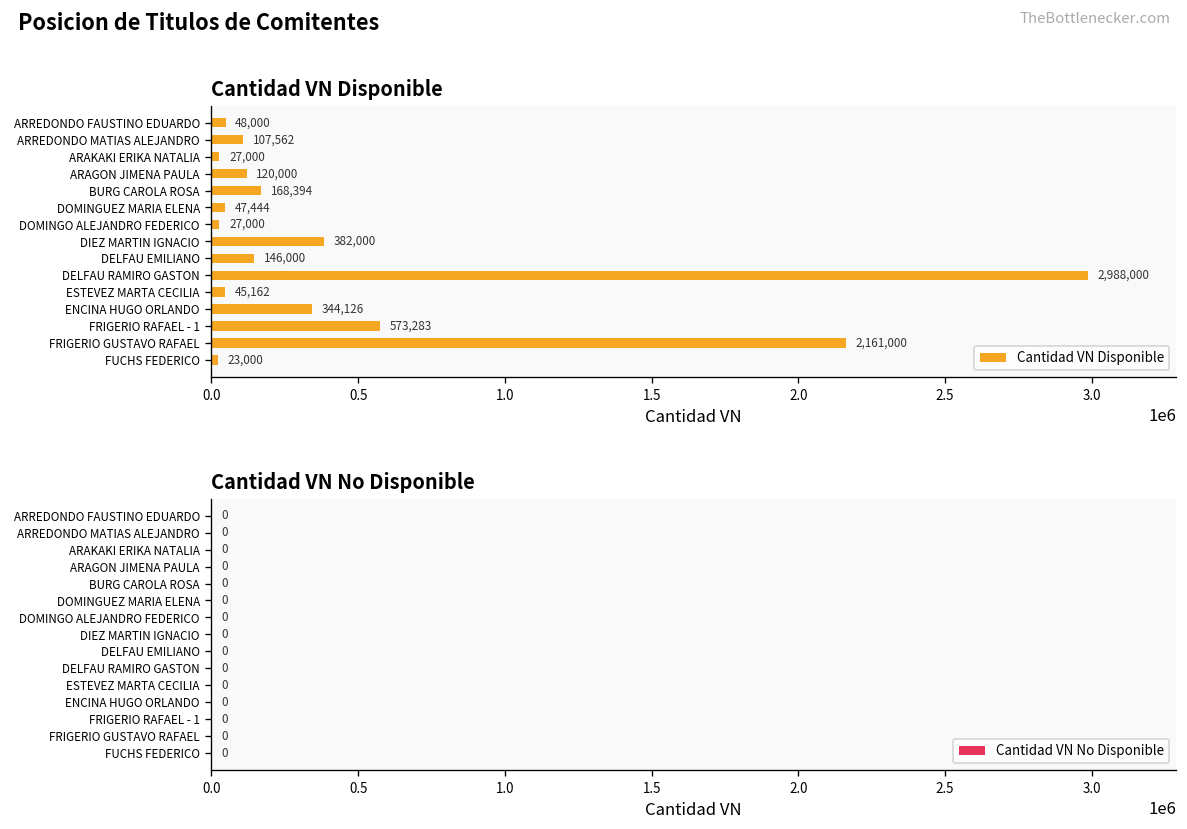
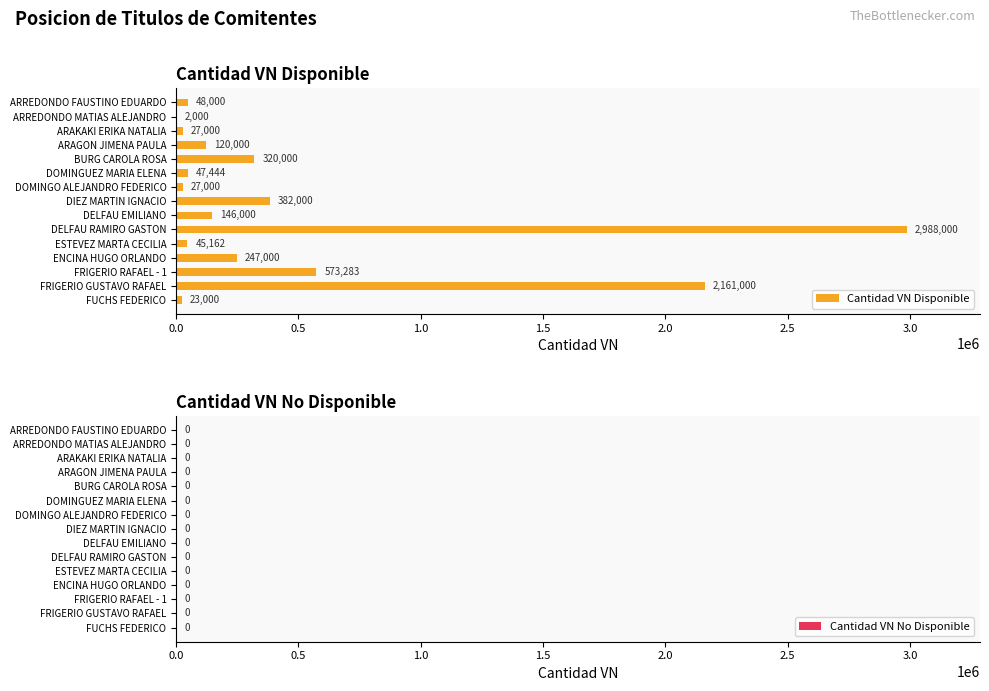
Cantidad VN Disponible, ARREDONDO MATIAS ALEJANDRO: 107,562 -> 2,000
Cantidad VN Disponible, BURG CAROLA ROSA: 168,394 -> 320,000
Cantidad VN Disponible, ENCINA HUGO ORLANDO: 344,126 -> 247,000
